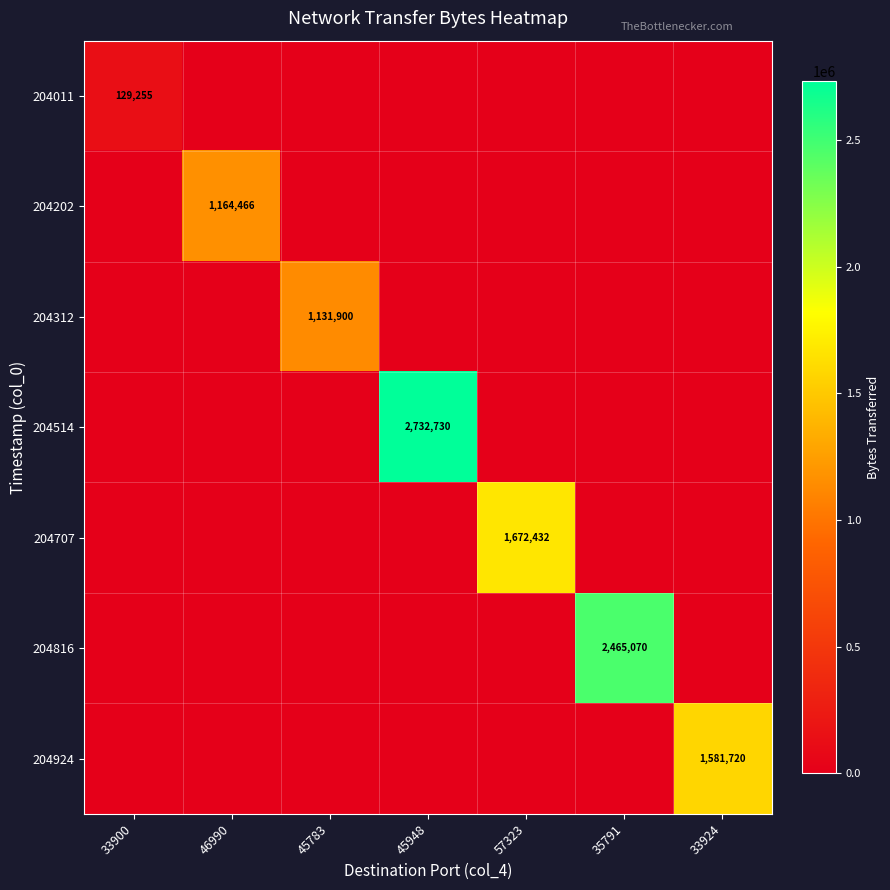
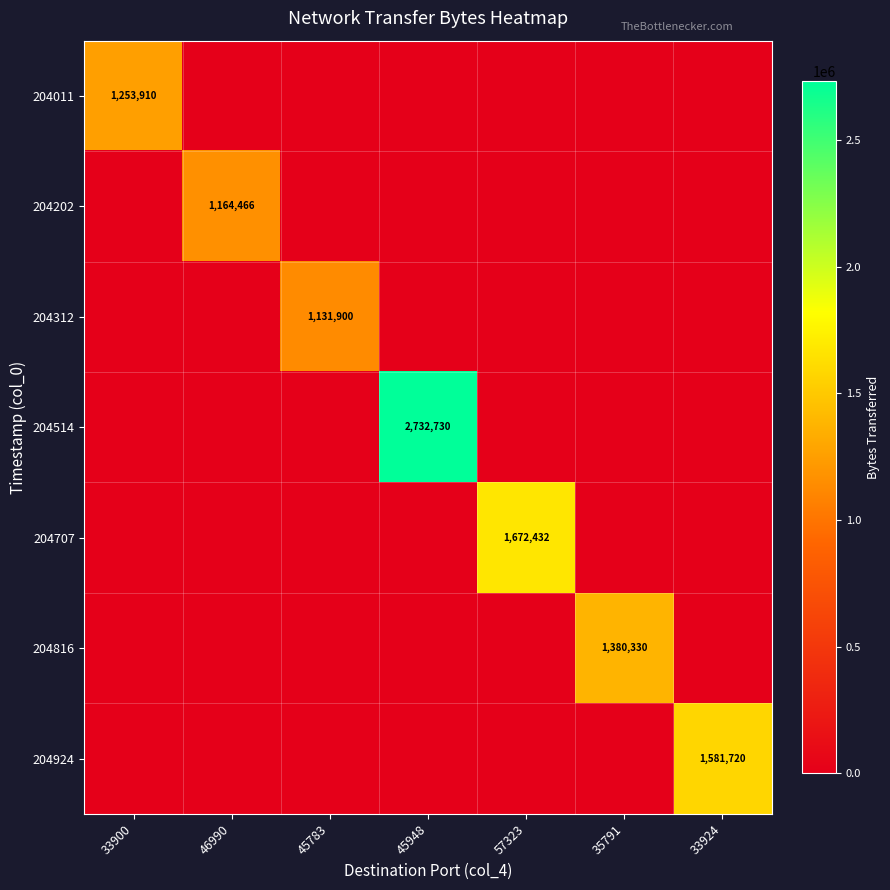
204011, 33900: 129,255 -> 1,253,910
204816, 35791: 2,465,070 -> 1,380,330
